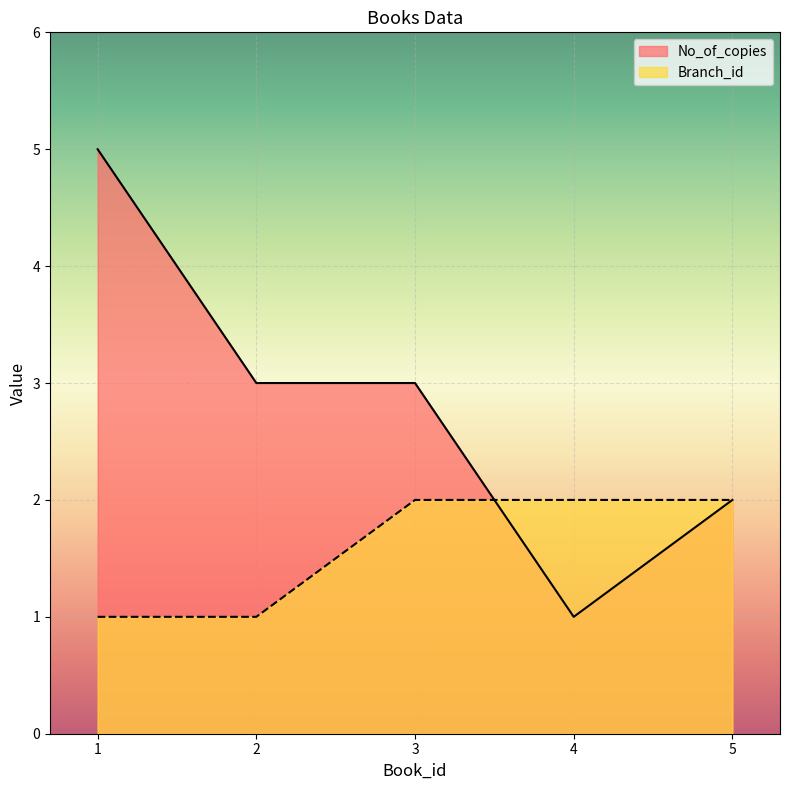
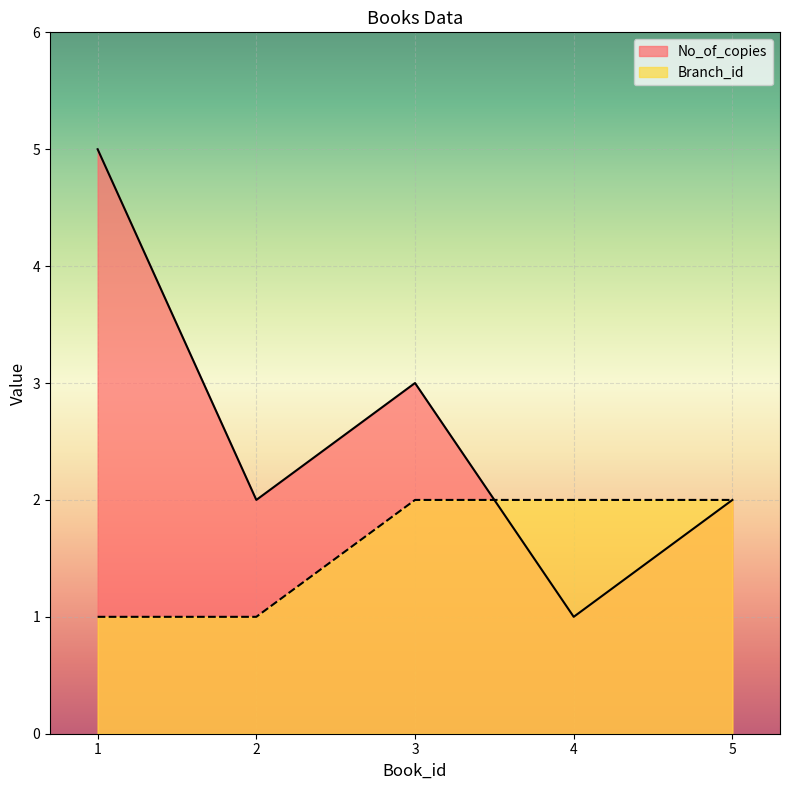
No_of_copies, 2: 3 -> 2
